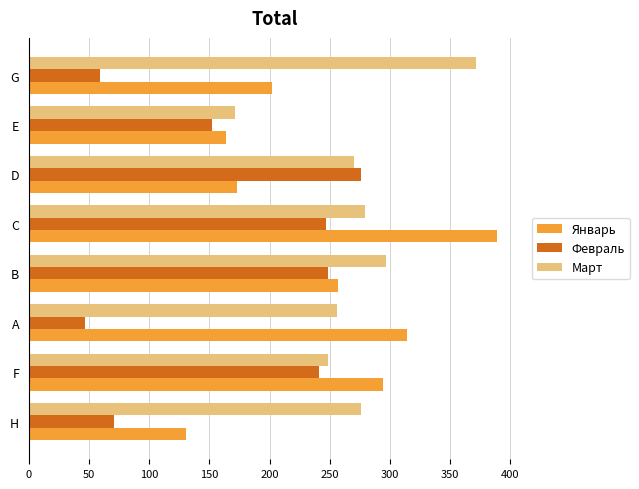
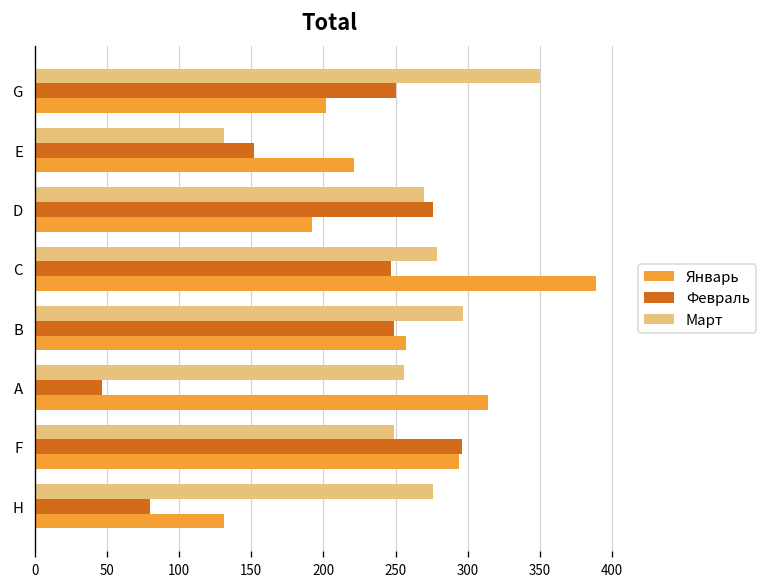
Март, G: 372 -> 350
Февраль, G: 59 -> 250
Март, E: 171 -> 131
Январь, E: 164 -> 221
Январь, D: 173 -> 192
Февраль, F: 241 -> 296
Февраль, H: 71 -> 80
